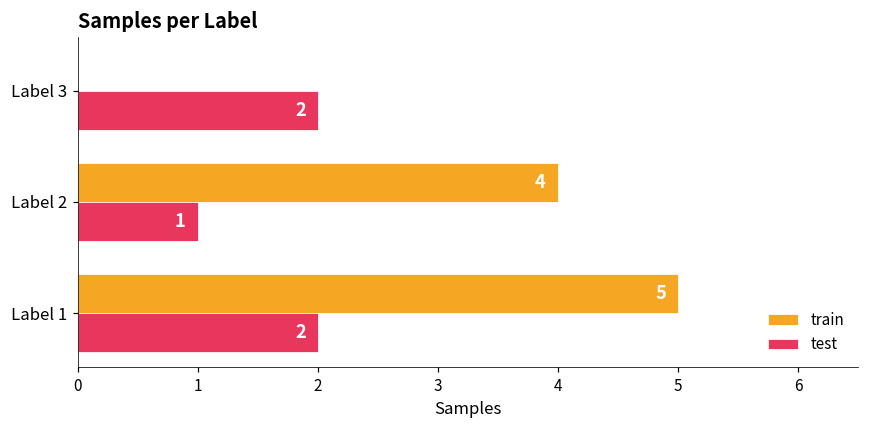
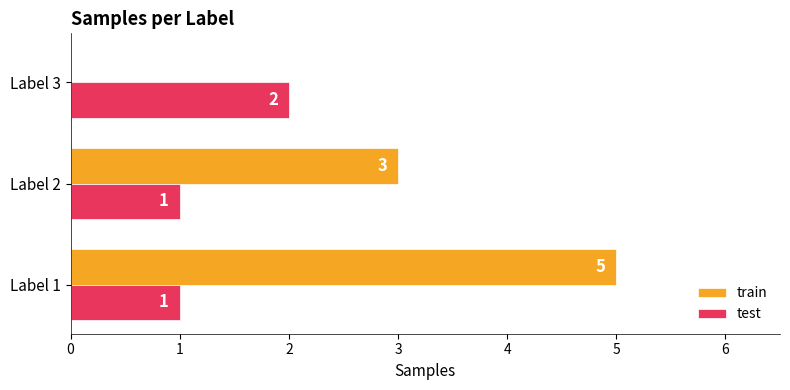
train, Label 2: 4 -> 3
test, Label 1: 2 -> 1
